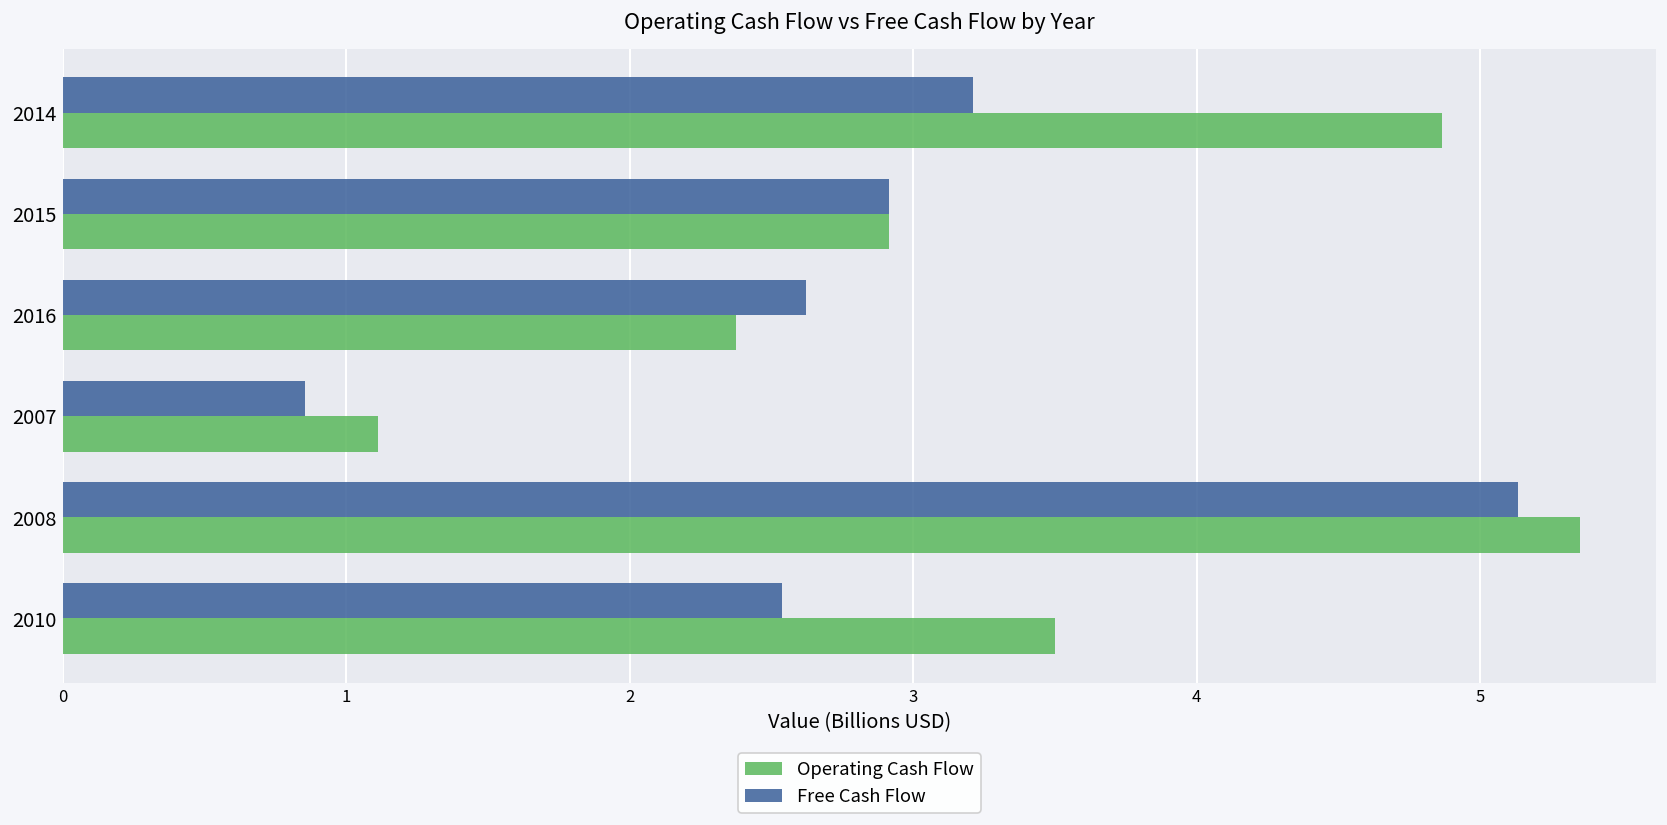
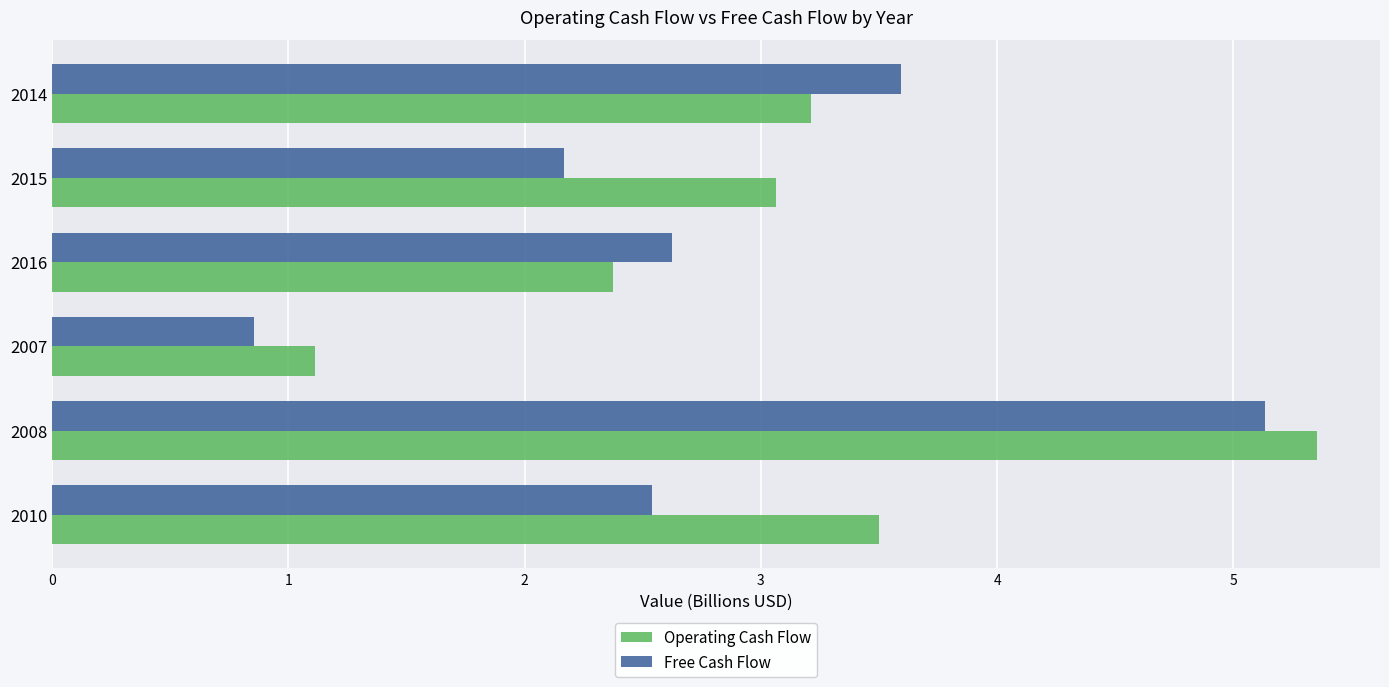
Free Cash Flow, 2014: 3.21 -> 3.59
Operating Cash Flow, 2014: 4.87 -> 3.21
Free Cash Flow, 2015: 2.92 -> 2.17
Operating Cash Flow, 2015: 2.92 -> 3.06
